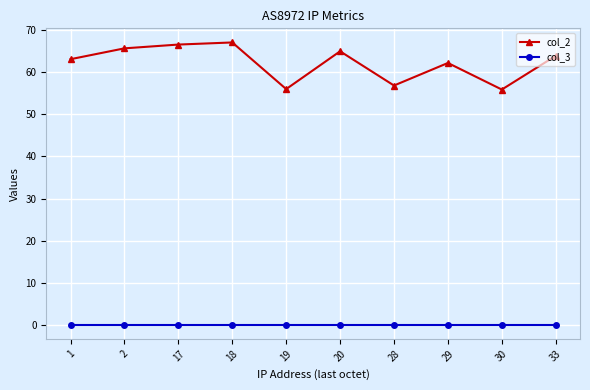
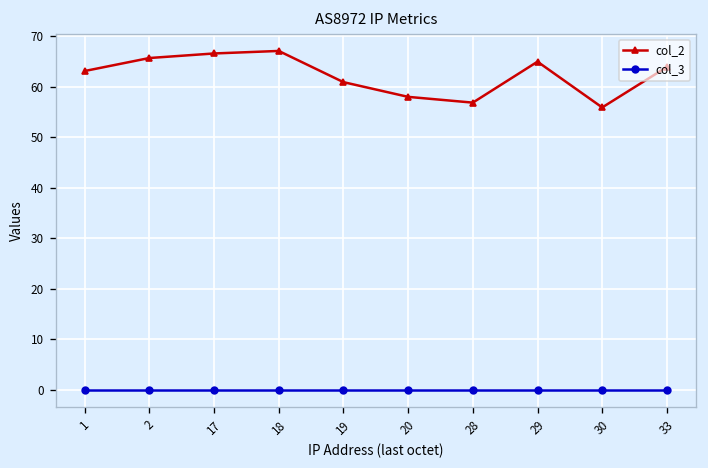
col_2, 19: 56 -> 61
col_2, 20: 65 -> 58
col_2, 29: 62 -> 65
